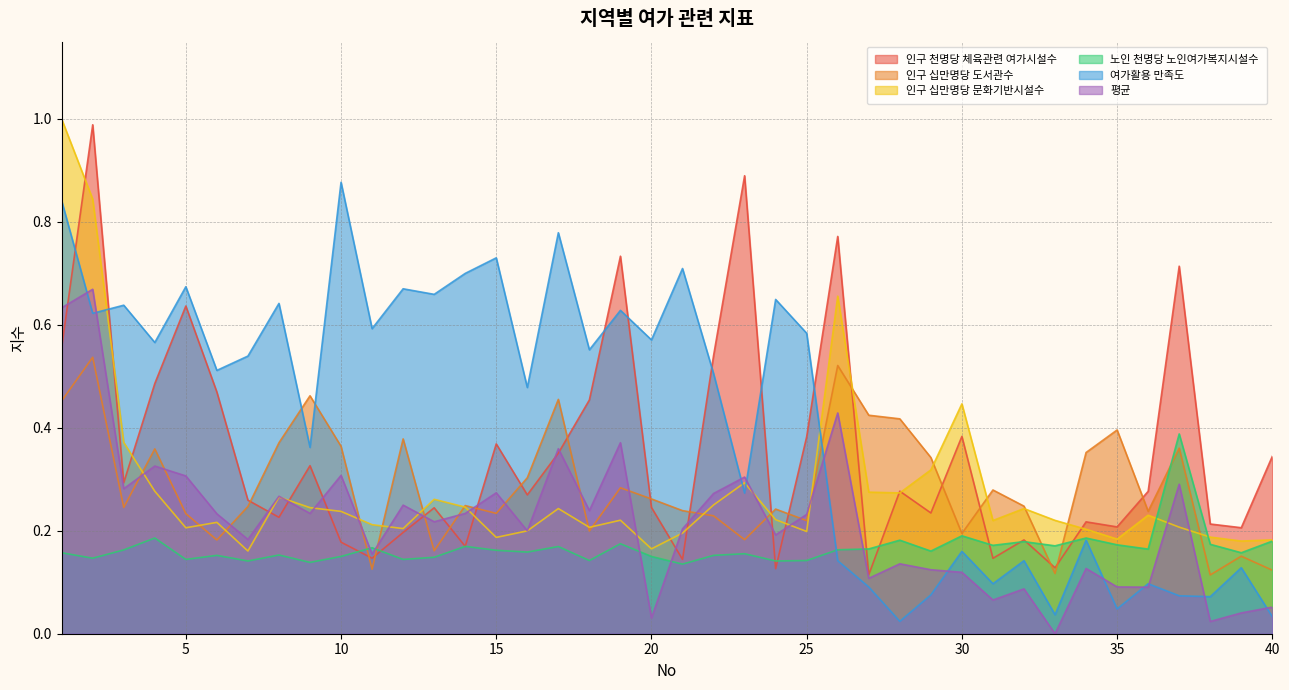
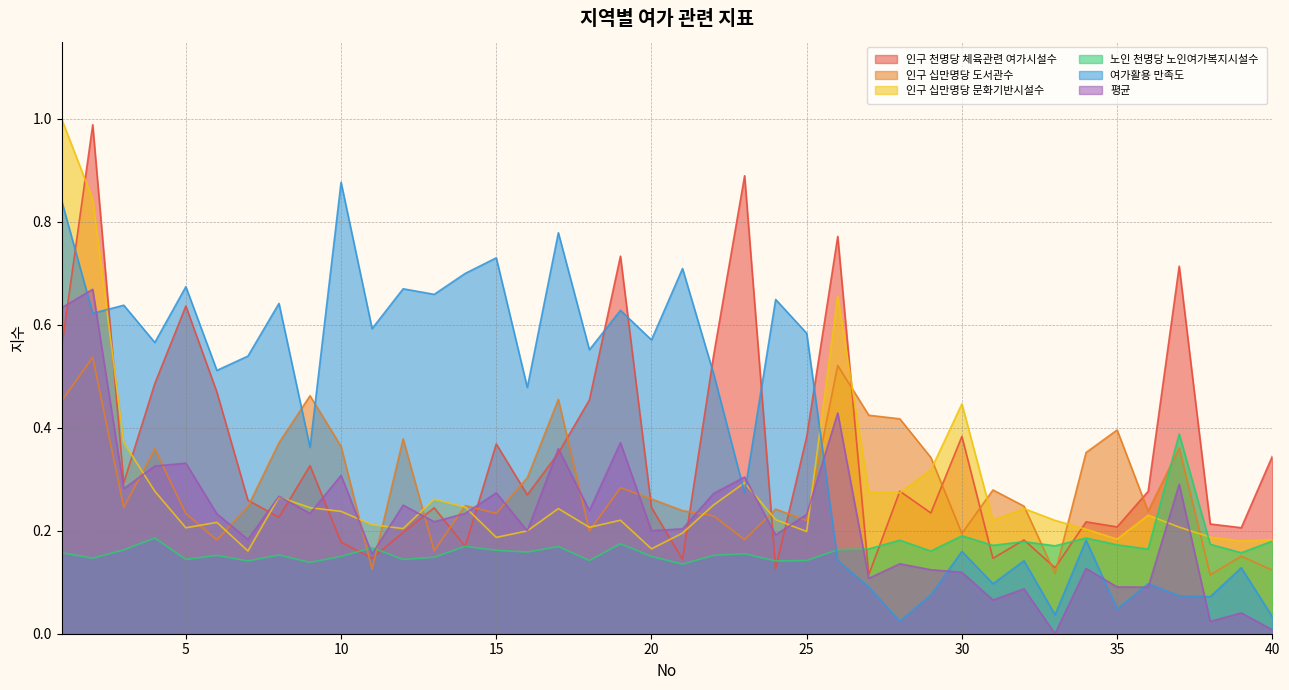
평균, 5: 0.31 -> 0.33
평균, 20: 0.03 -> 0.20
평균, 40: 0.05 -> 0.01
